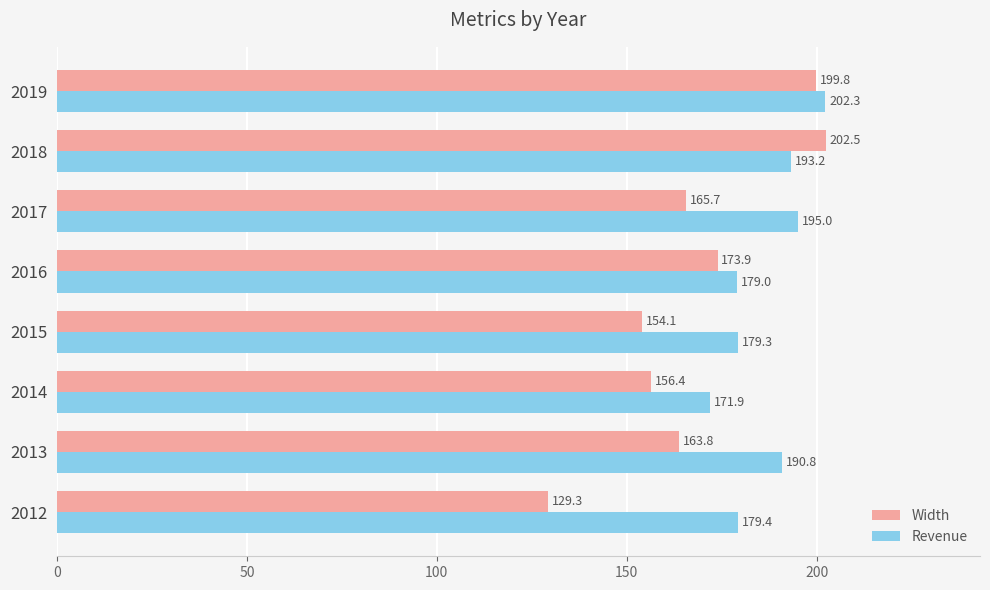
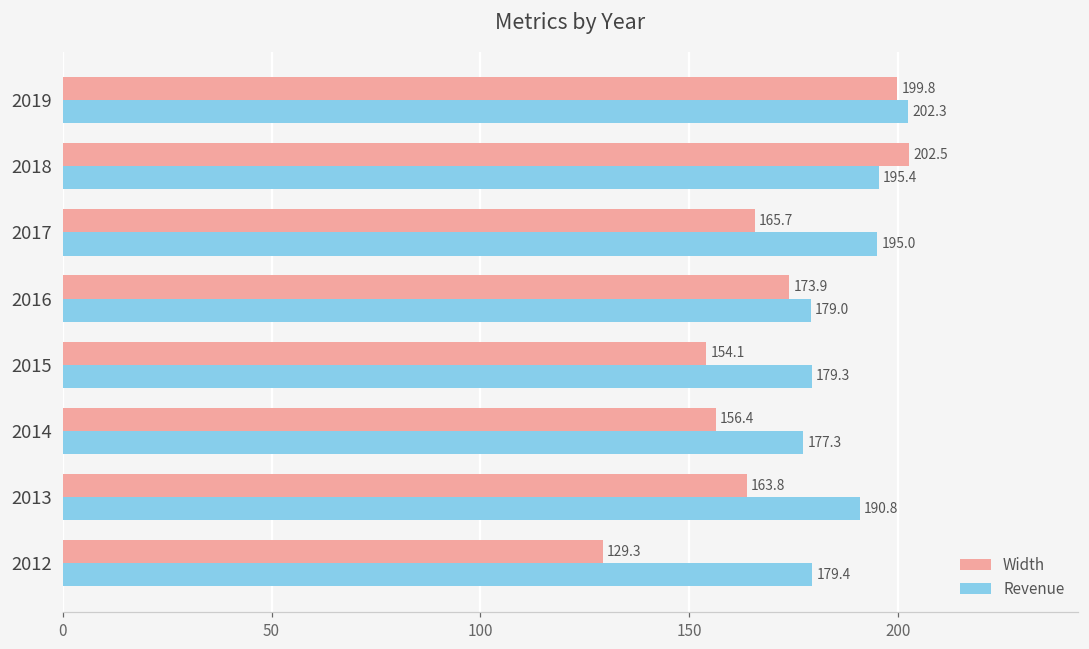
Revenue, 2018: 193.2 -> 195.4
Revenue, 2014: 171.9 -> 177.3
